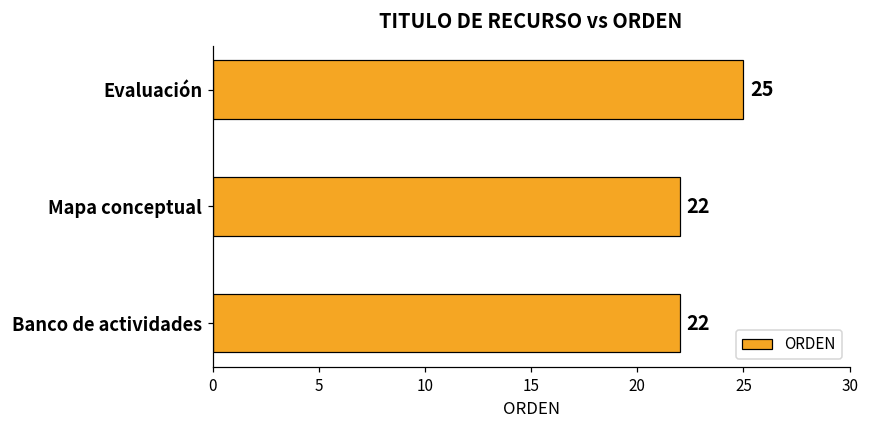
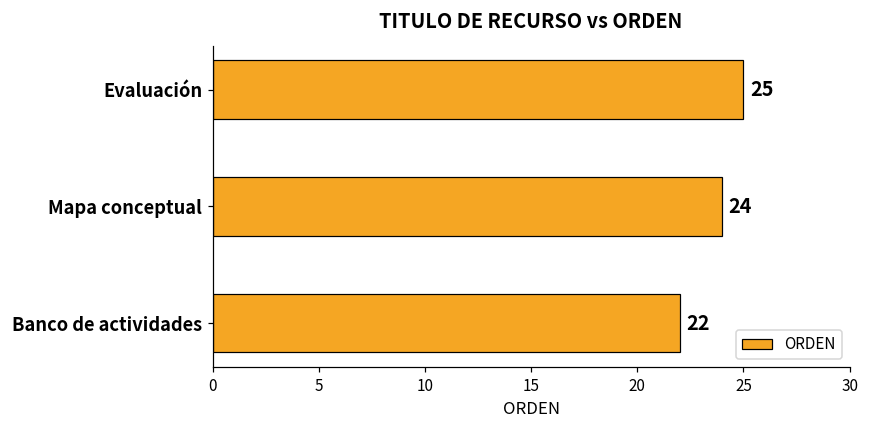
Mapa conceptual: 22 -> 24
